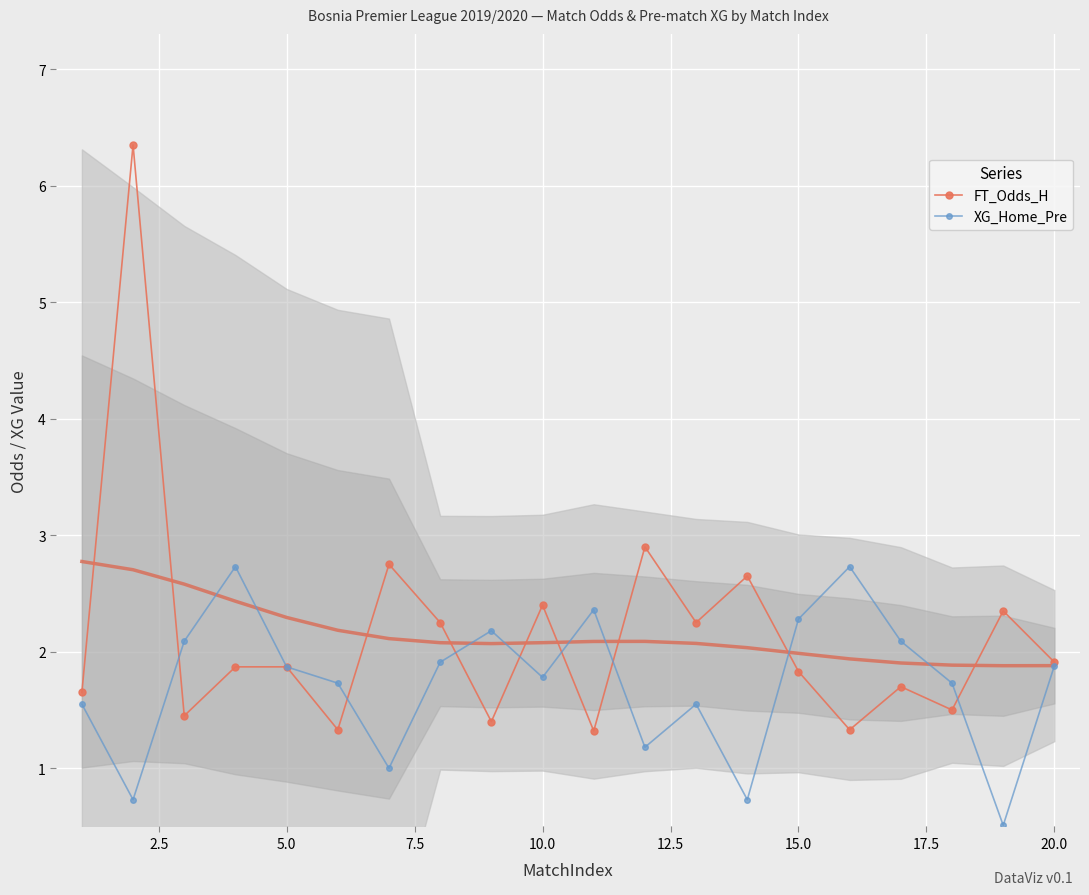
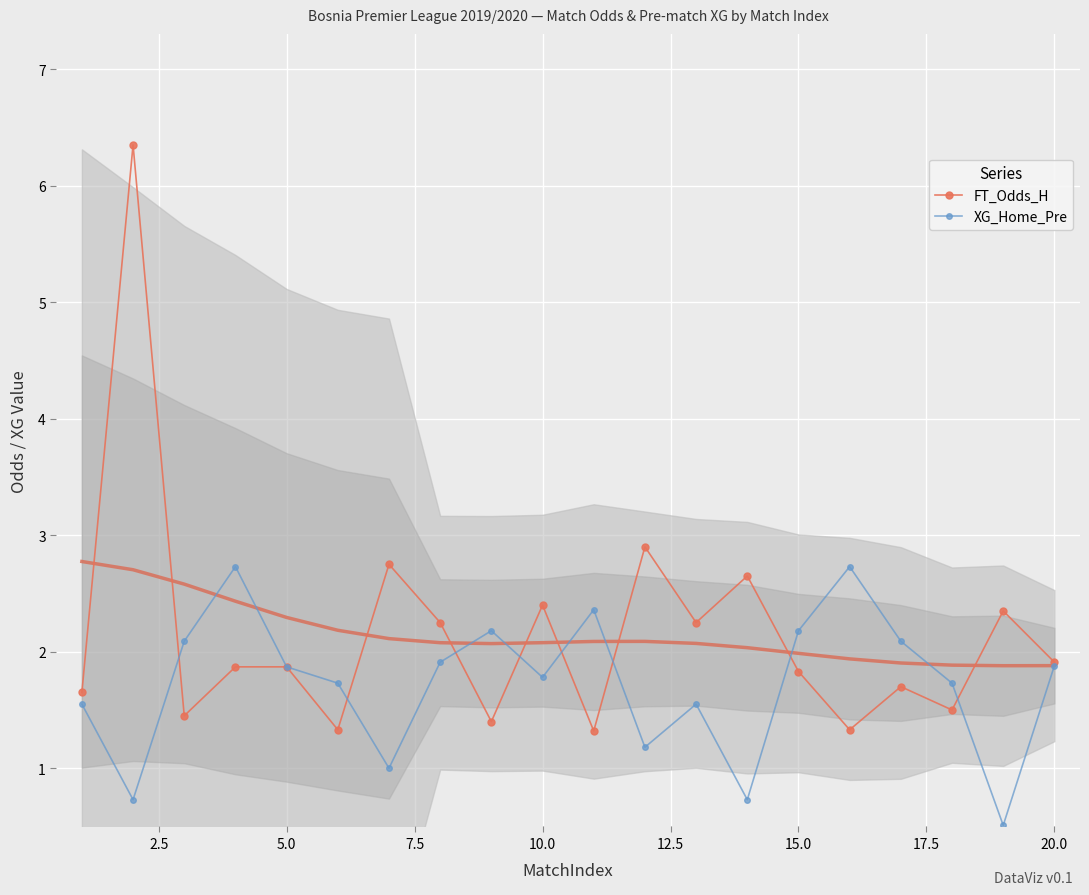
XG_Home_Pre, 15.0: 2.28 -> 2.18
